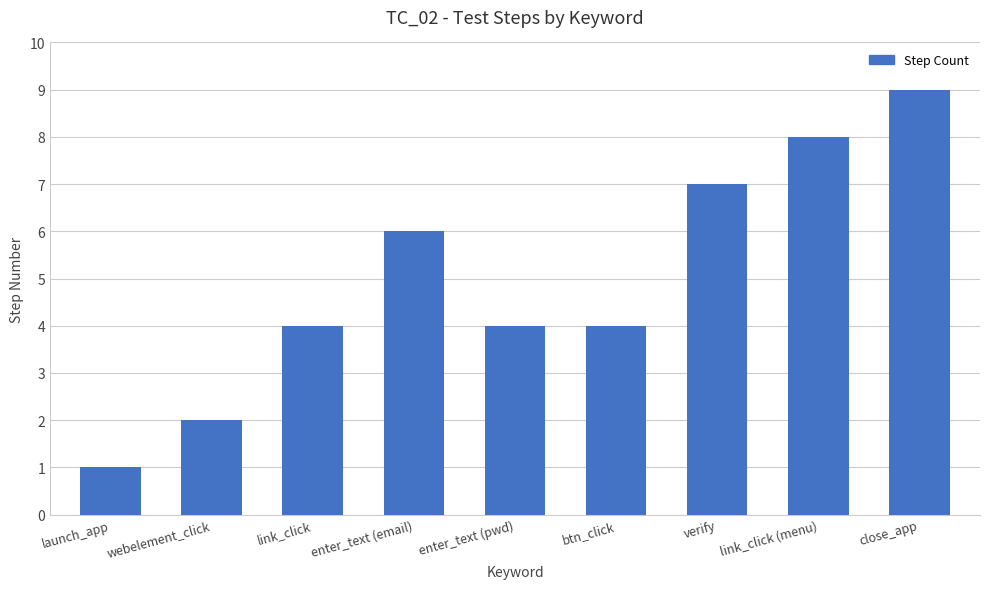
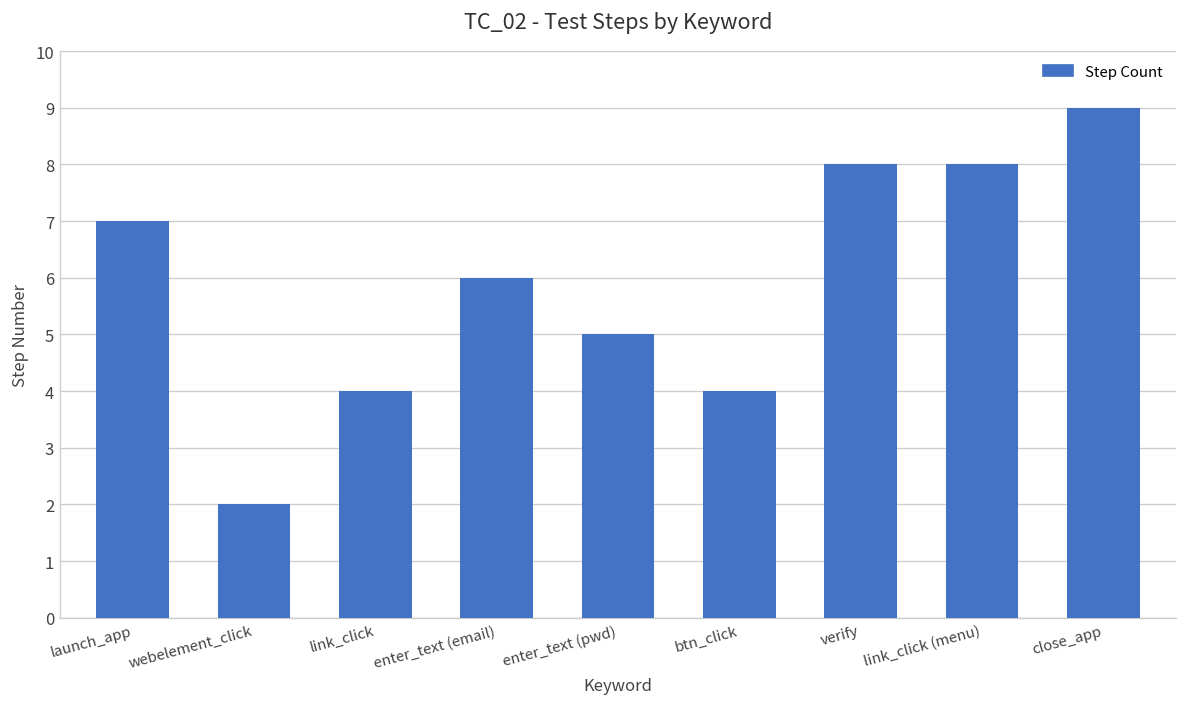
launch_app: 1 -> 7
enter_text (pwd): 4 -> 5
verify: 7 -> 8
